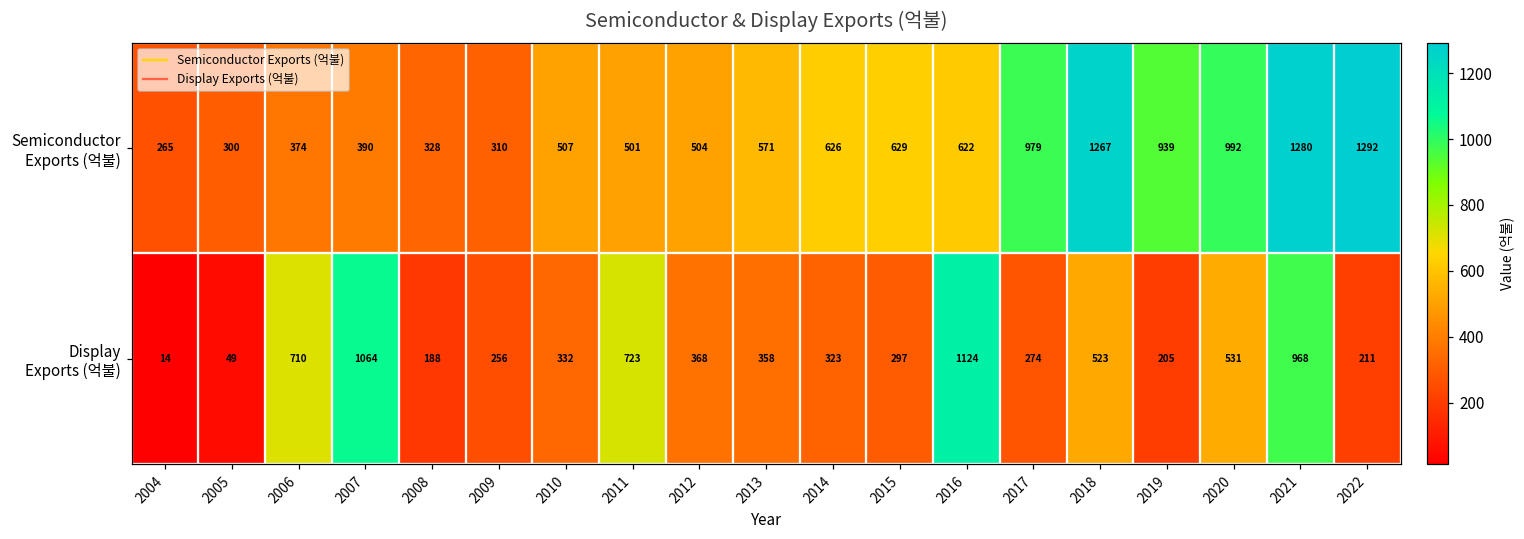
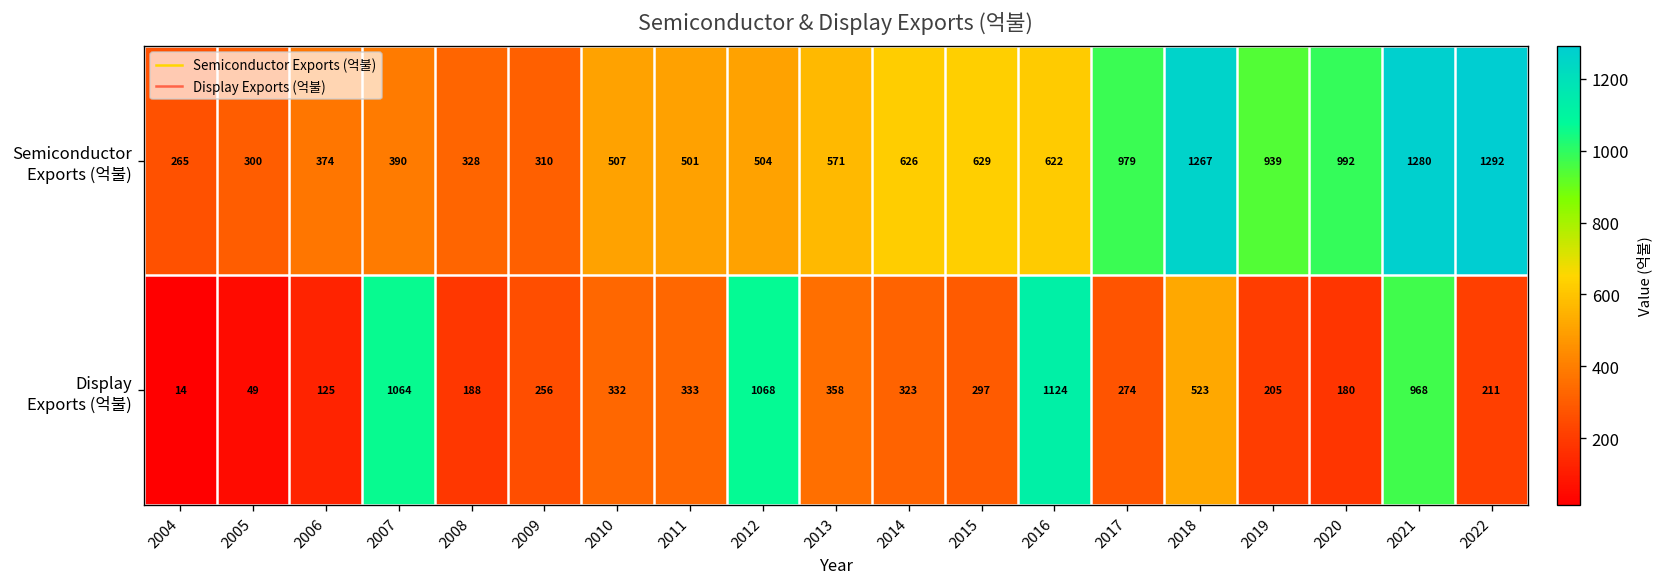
Display Exports (억불), 2006: 710 -> 125
Display Exports (억불), 2011: 723 -> 333
Display Exports (억불), 2012: 368 -> 1068
Display Exports (억불), 2020: 531 -> 180
